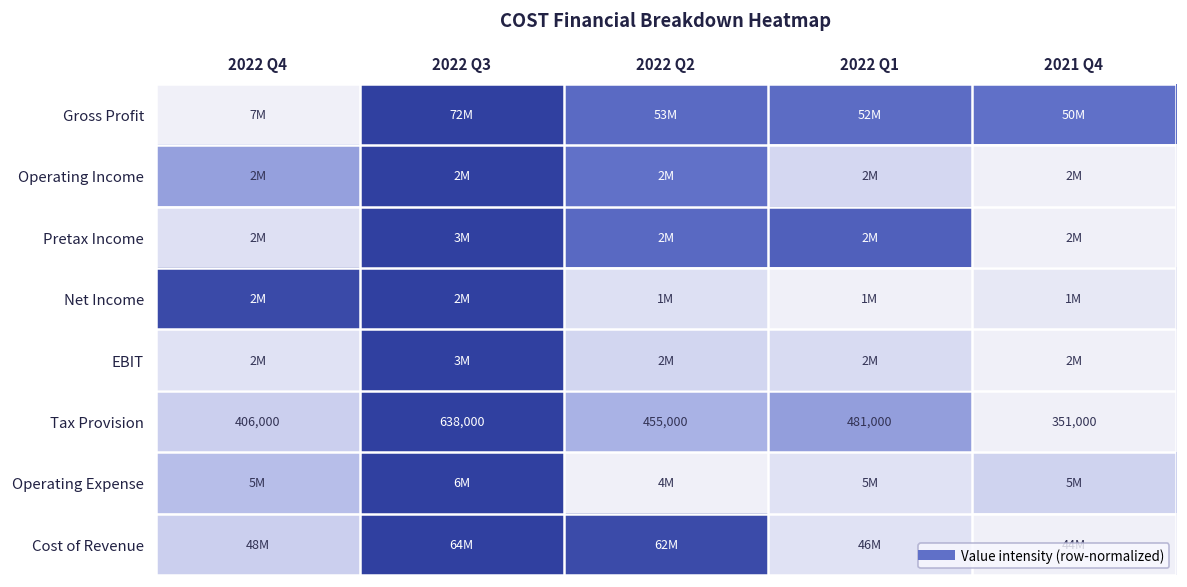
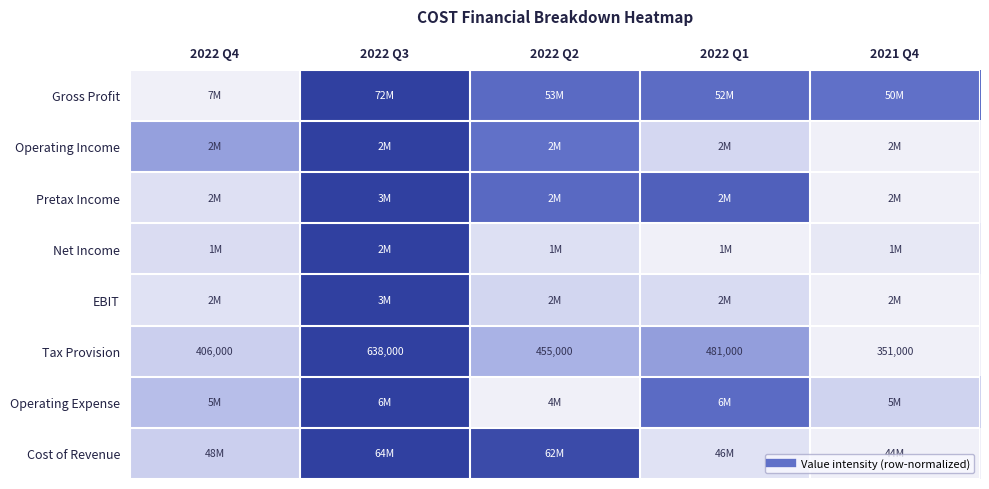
Net Income, 2022 Q4: 2M -> 1M
Operating Expense, 2022 Q1: 5M -> 6M
